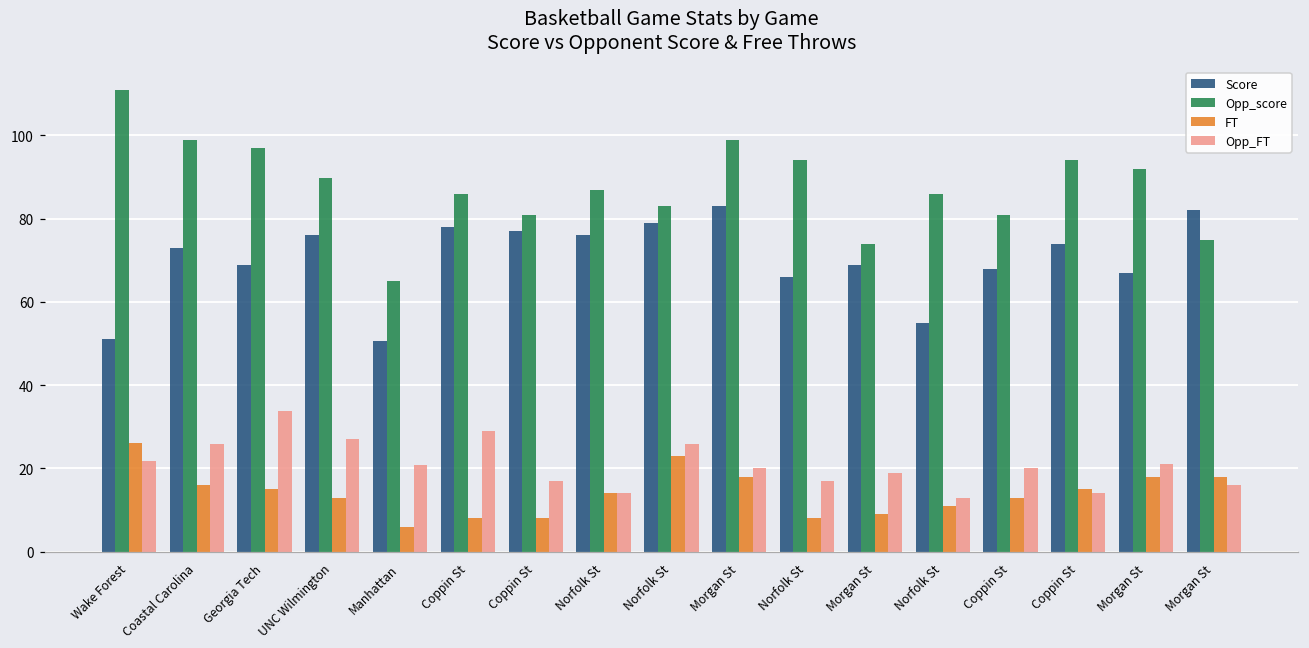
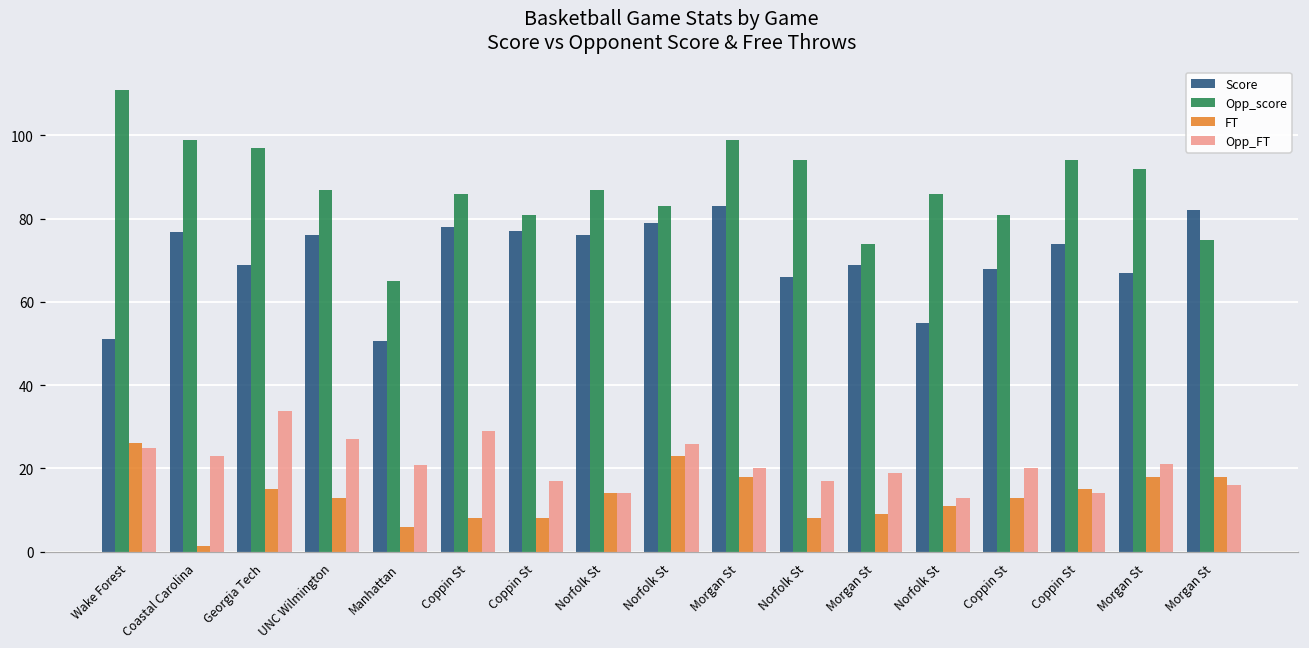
Opp_FT, Wake Forest: 22 -> 25
Score, Coastal Carolina: 73 -> 77
FT, Coastal Carolina: 16 -> 1
Opp_FT, Coastal Carolina: 26 -> 23
Opp_score, UNC Wilmington: 90 -> 87
